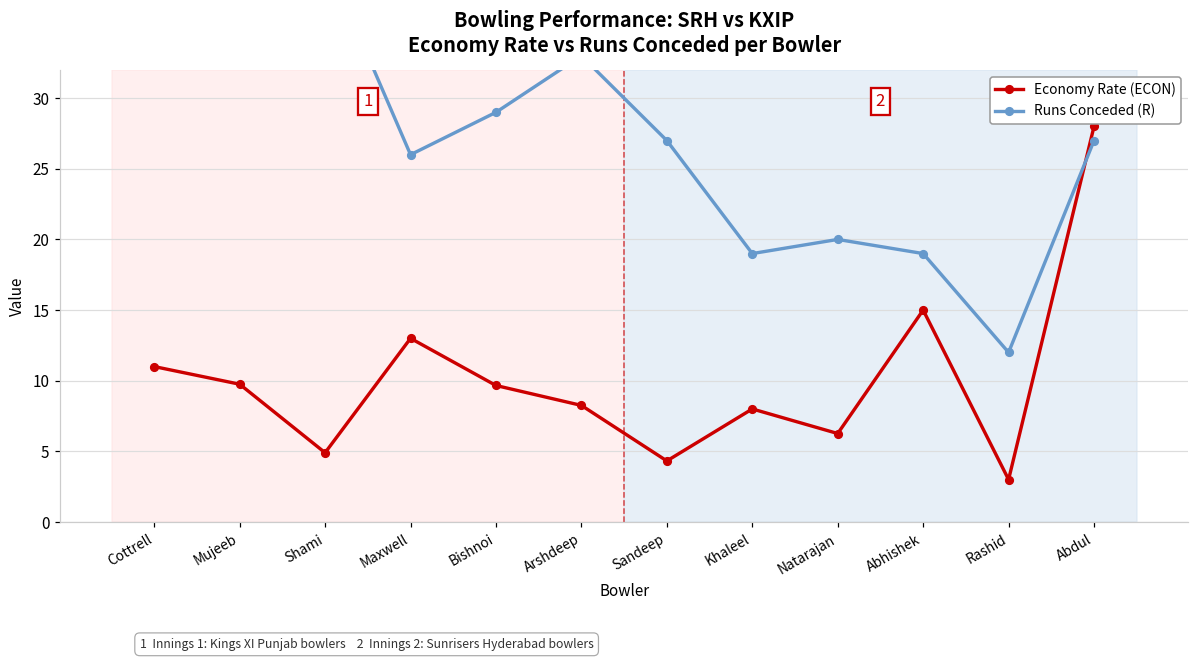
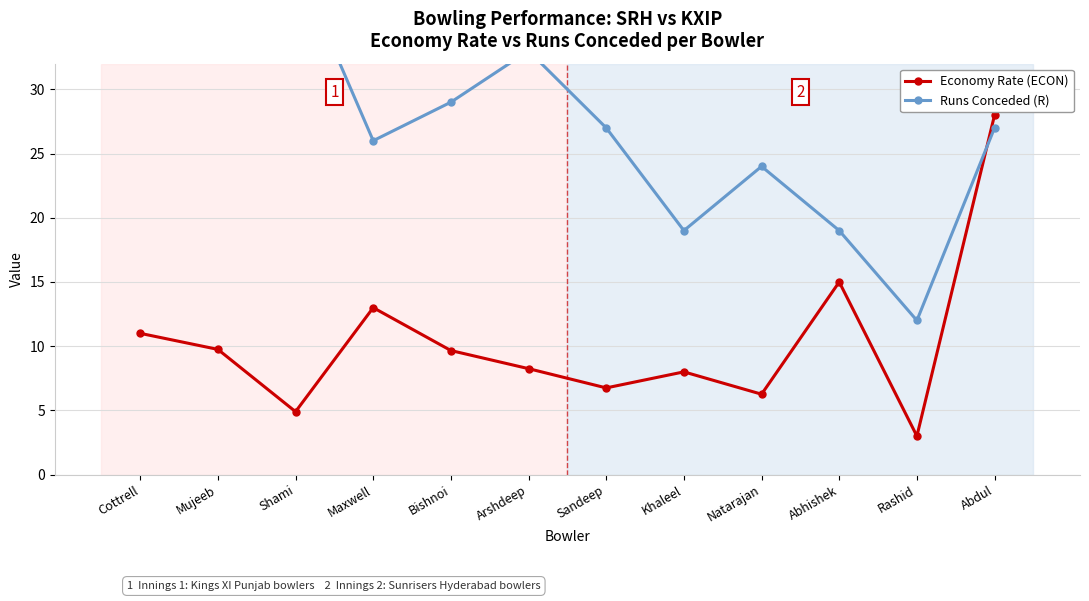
Economy Rate (ECON), Sandeep: 4.3 -> 6.8
Runs Conceded (R), Natarajan: 20 -> 24
